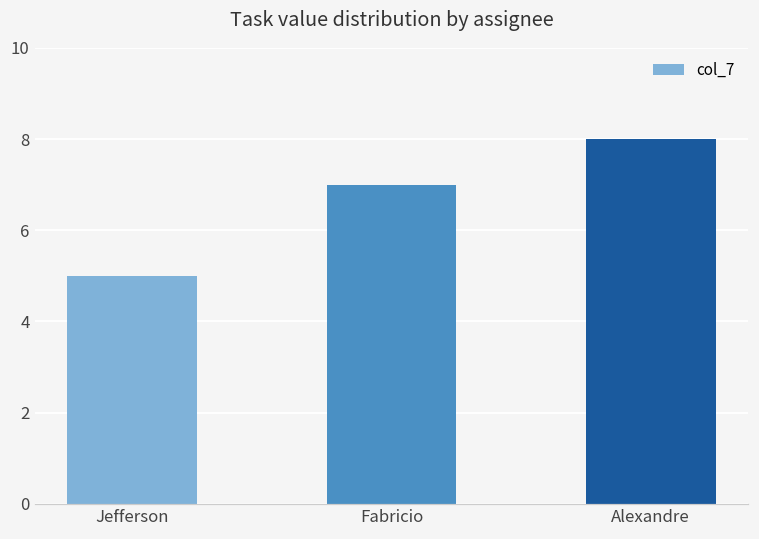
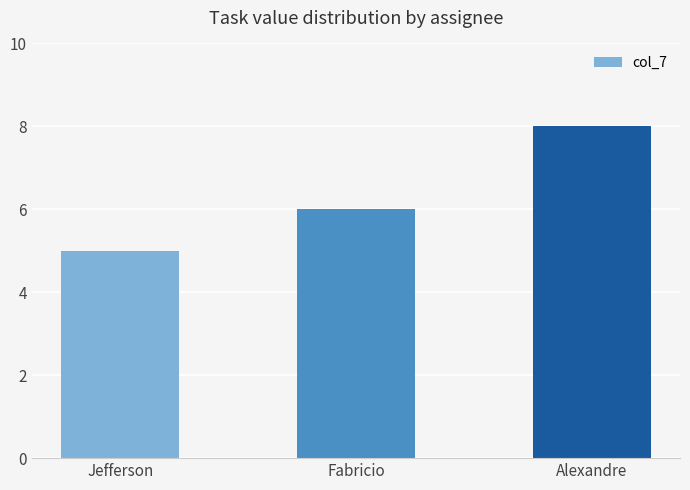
Fabricio: 7 -> 6
